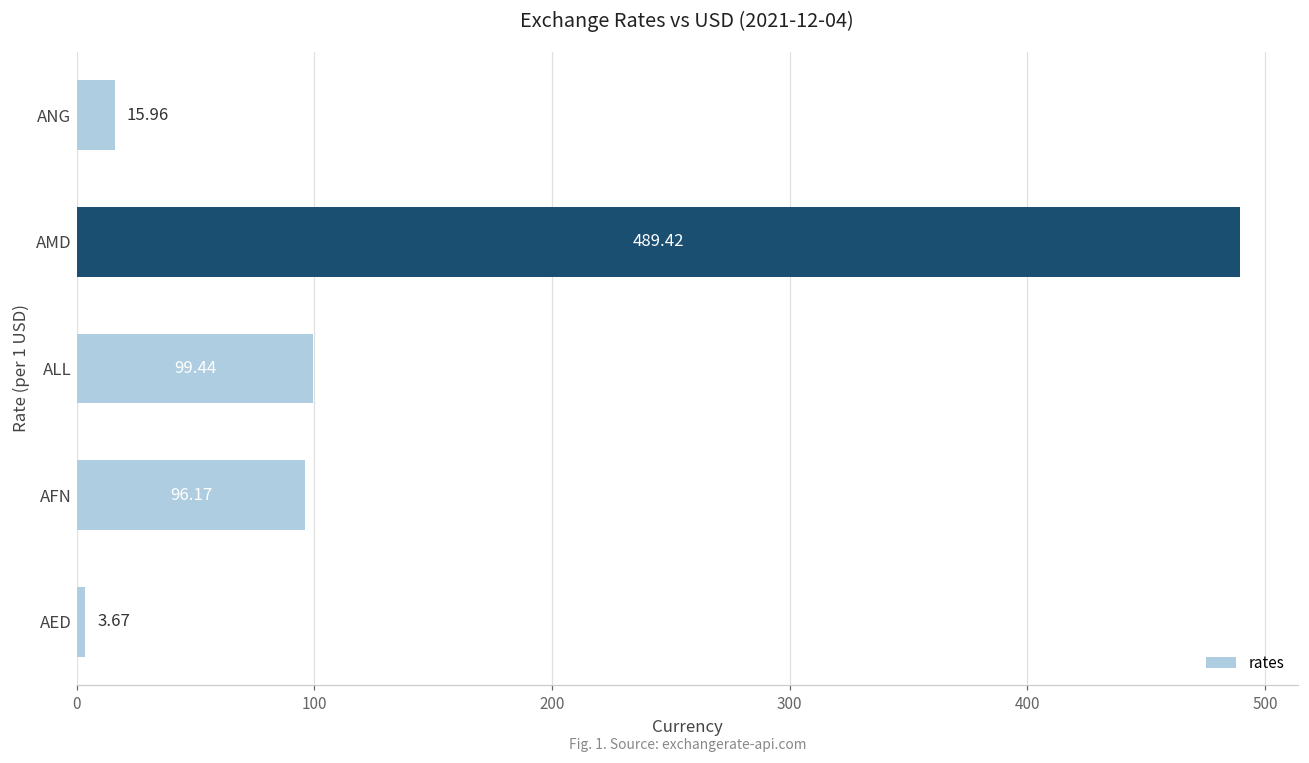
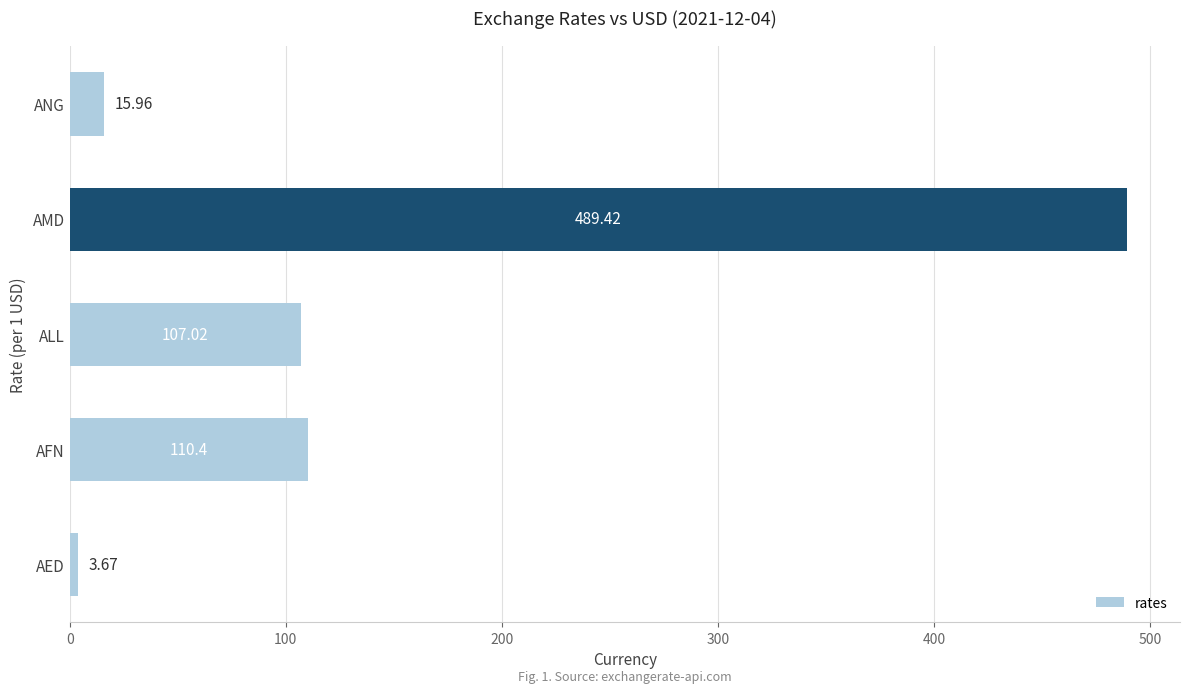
ALL: 99.44 -> 107.02
AFN: 96.17 -> 110.4
